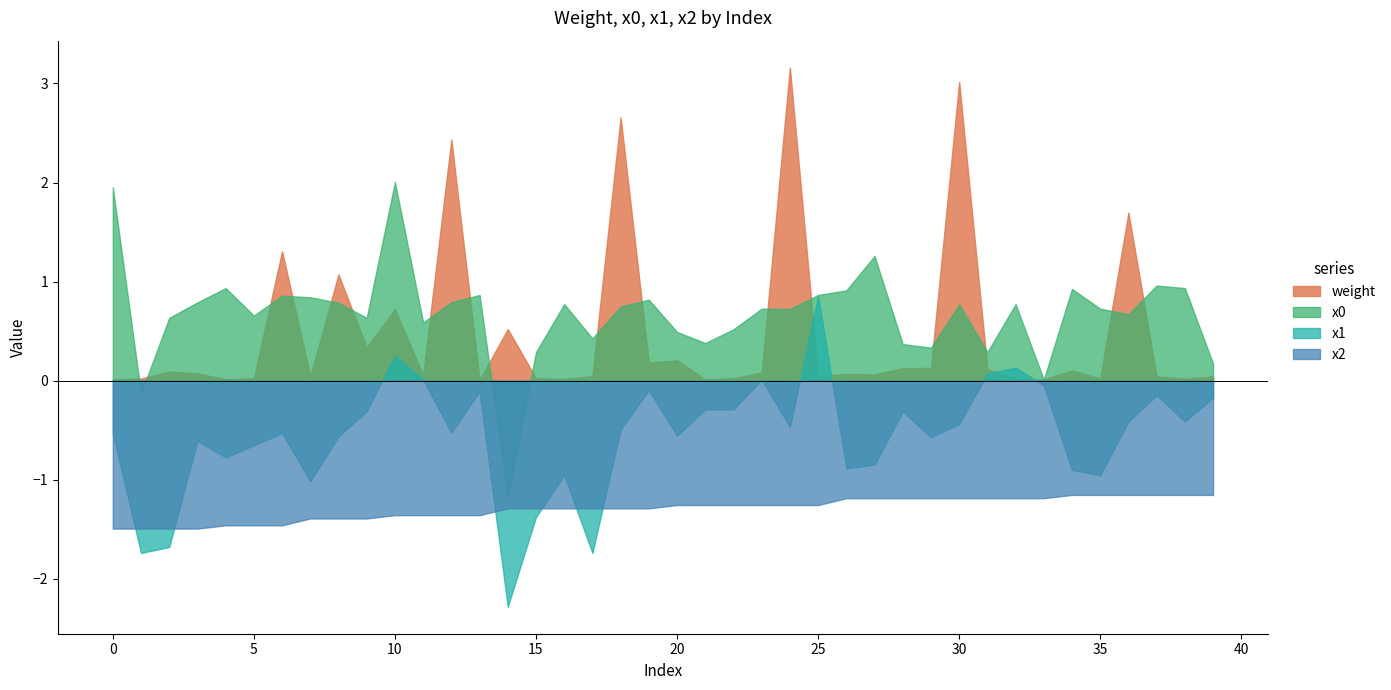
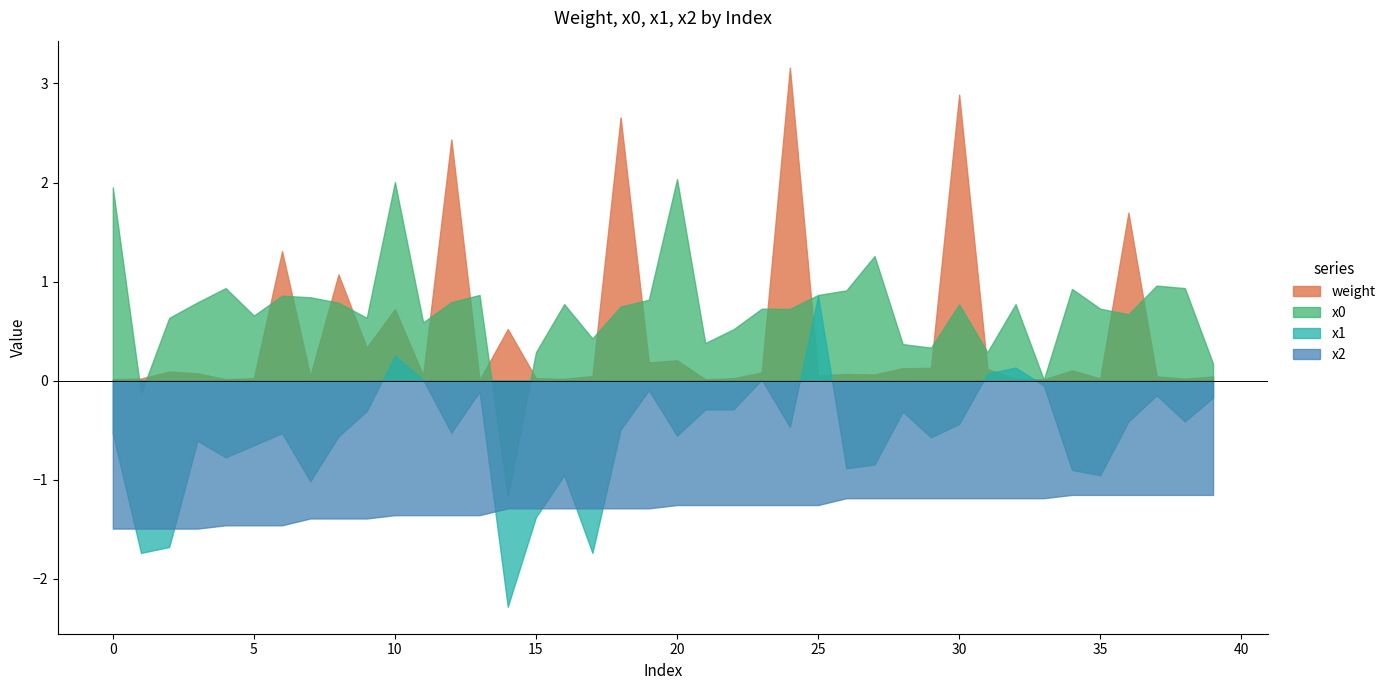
x0, 20: 0.5 -> 2.0
weight, 30: 3.0 -> 2.9
